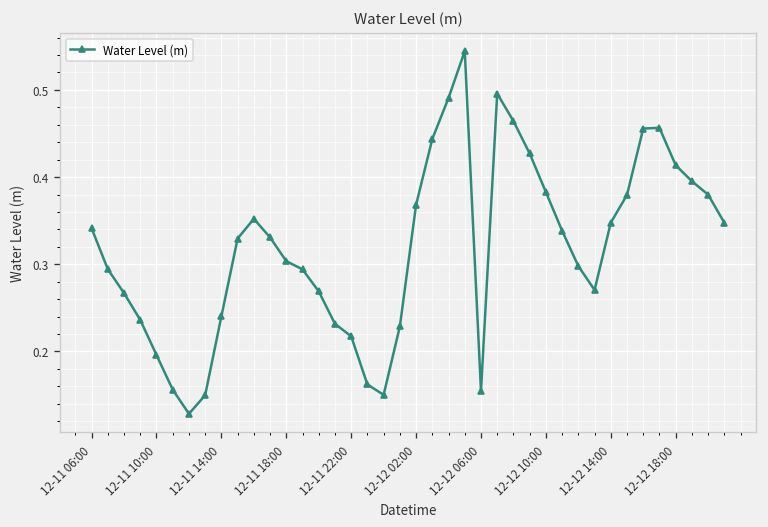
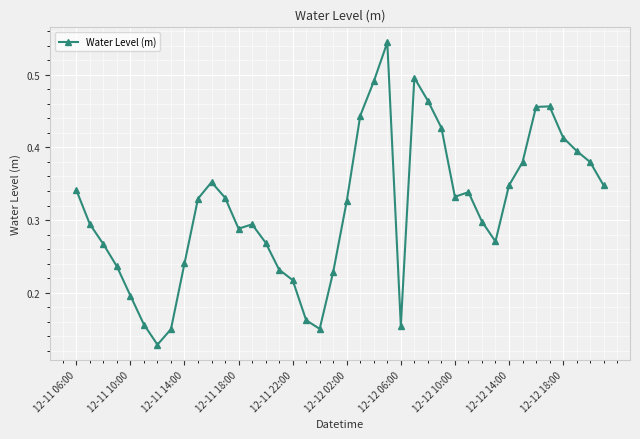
12-11 18:00: 0.30 -> 0.29
12-12 02:00: 0.37 -> 0.33
12-12 10:00: 0.38 -> 0.33
